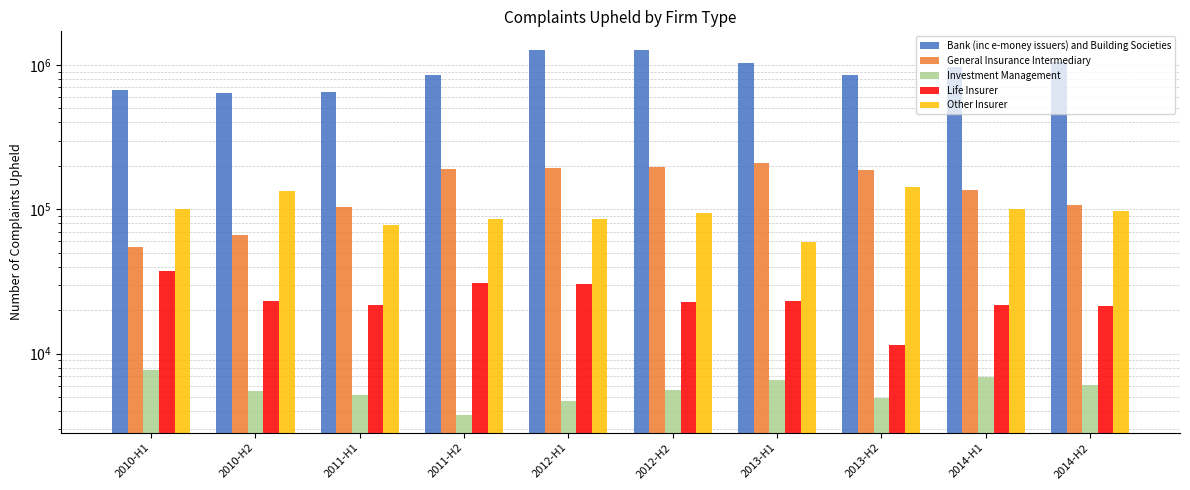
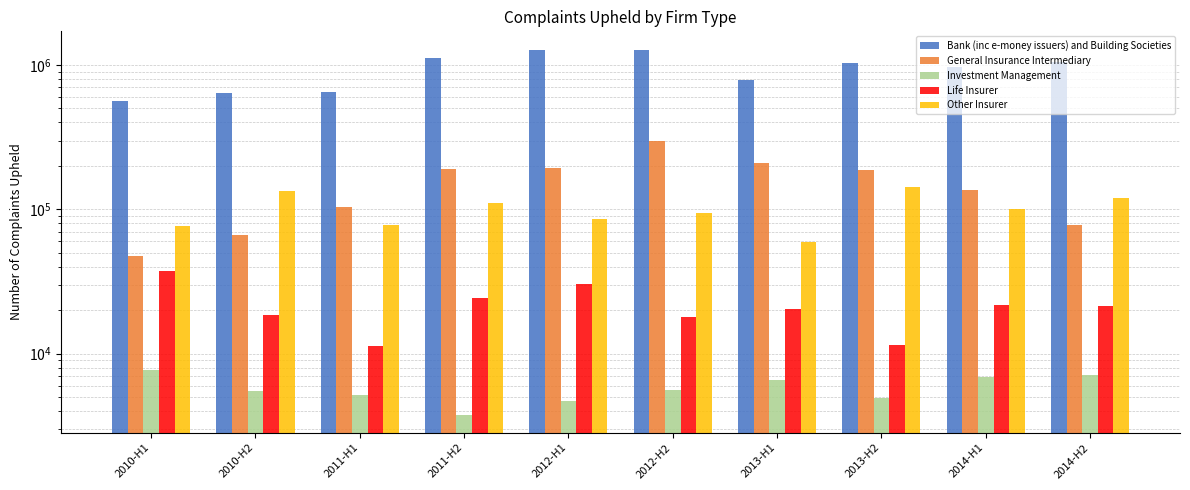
Bank (inc e-money issuers) and Building Societies, 2010-H1: 700000 -> 570000
General Insurance Intermediary, 2010-H1: 55000 -> 47000
Other Insurer, 2010-H1: 100000 -> 80000
Life Insurer, 2010-H2: 23000 -> 19000
Life Insurer, 2011-H1: 22000 -> 11000
Bank (inc e-money issuers) and Building Societies, 2011-H2: 900000 -> 1100000
Life Insurer, 2011-H2: 31000 -> 24000
Other Insurer, 2011-H2: 90000 -> 110000
General Insurance Intermediary, 2012-H2: 200000 -> 300000
Life Insurer, 2012-H2: 23000 -> 18000
Bank (inc e-money issuers) and Building Societies, 2013-H1: 1000000 -> 800000
Life Insurer, 2013-H1: 23000 -> 20000
Bank (inc e-money issuers) and Building Societies, 2013-H2: 900000 -> 1000000
General Insurance Intermediary, 2014-H2: 110000 -> 80000
Investment Management, 2014-H2: 6100 -> 7000
Other Insurer, 2014-H2: 100000 -> 120000
